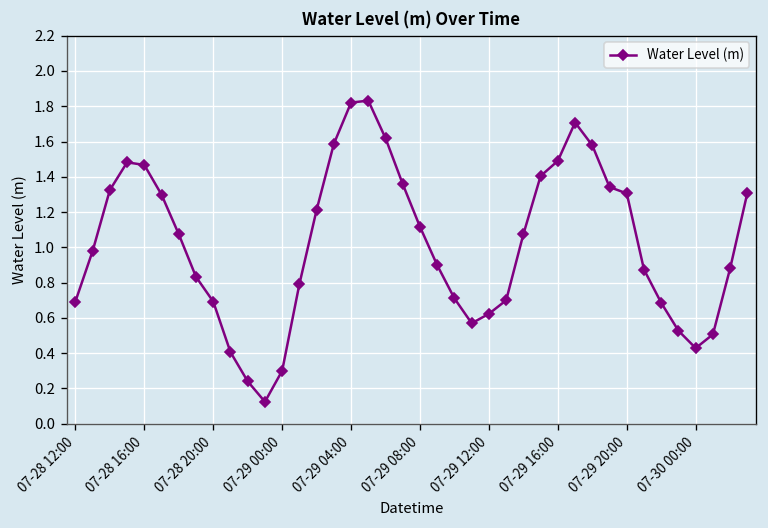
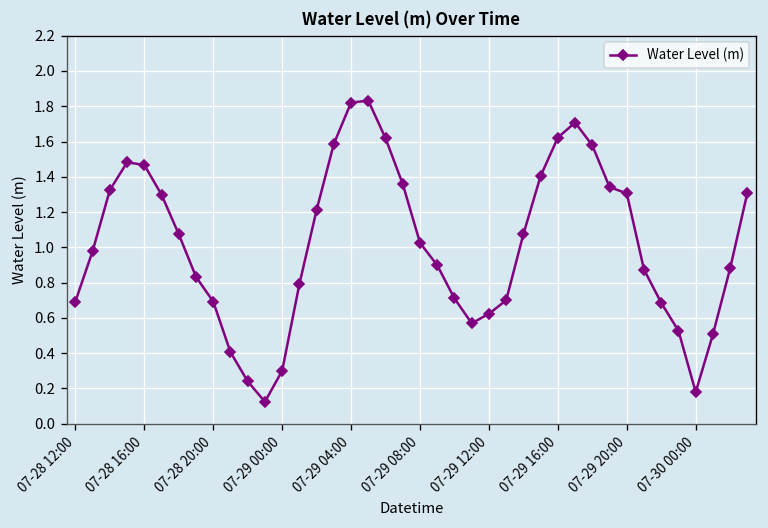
07-29 08:00: 1.12 -> 1.03
07-29 16:00: 1.49 -> 1.62
07-30 00:00: 0.43 -> 0.18
